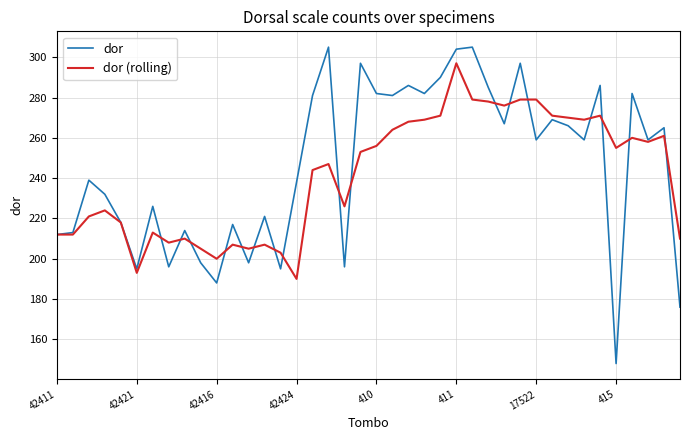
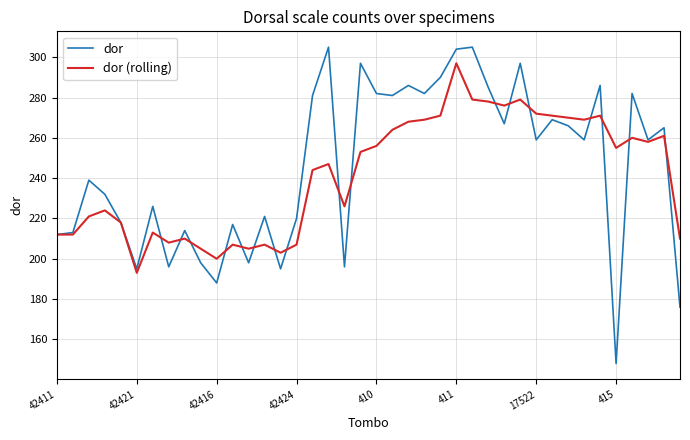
dor, 42424: 238 -> 220
dor (rolling), 42424: 190 -> 207
dor (rolling), 17522: 279 -> 272
